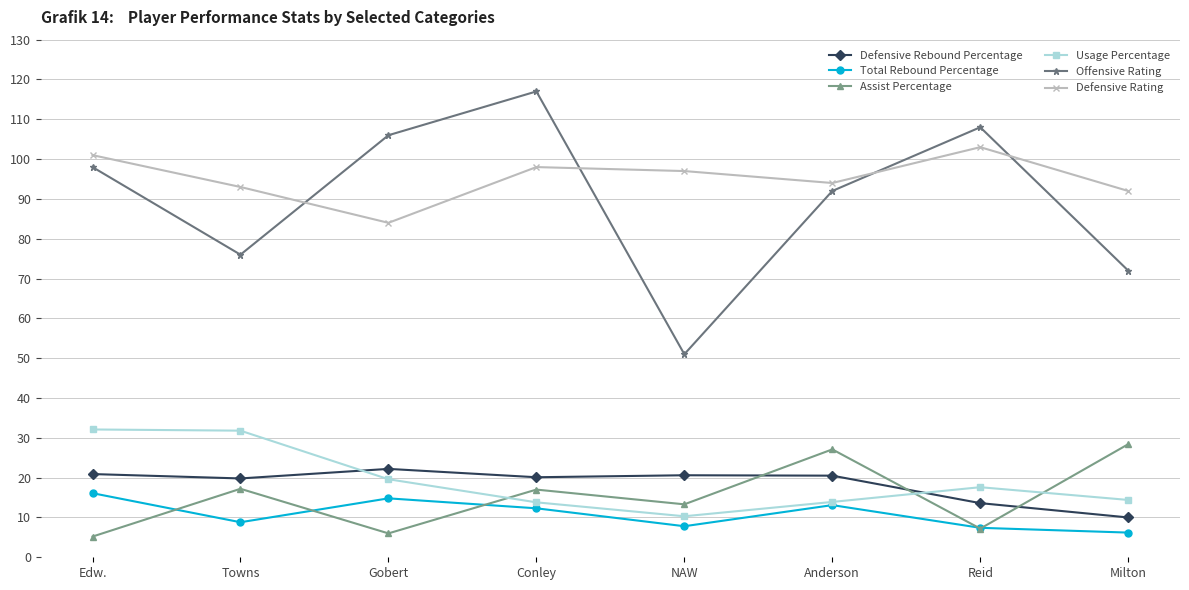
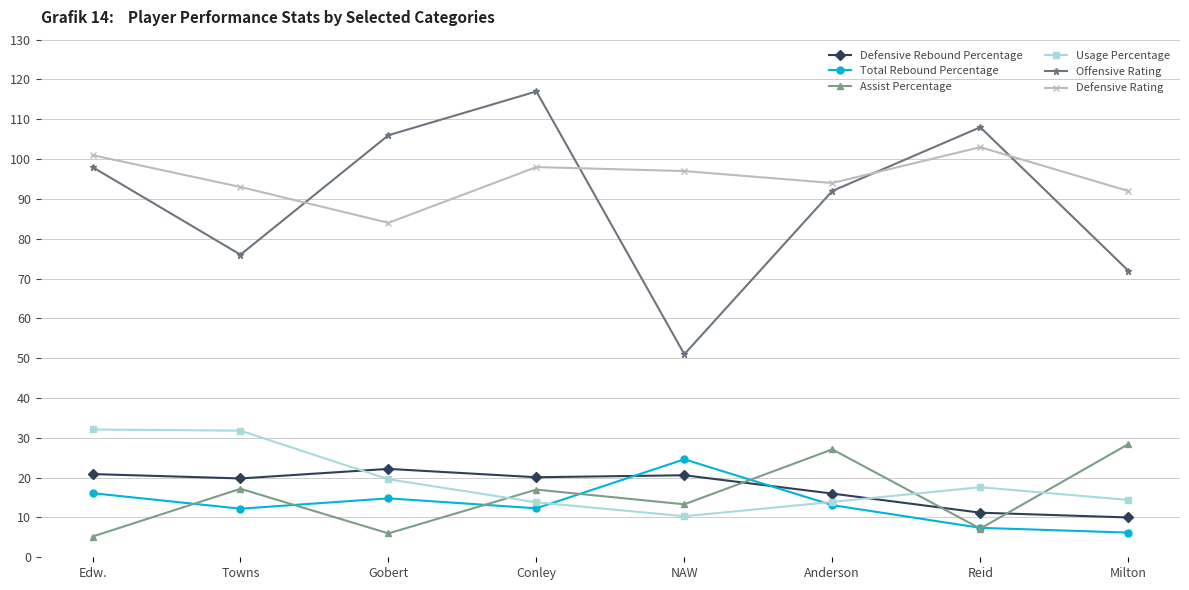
Total Rebound Percentage, Towns: 9 -> 12
Total Rebound Percentage, NAW: 8 -> 25
Defensive Rebound Percentage, Anderson: 21 -> 16
Defensive Rebound Percentage, Reid: 14 -> 11
